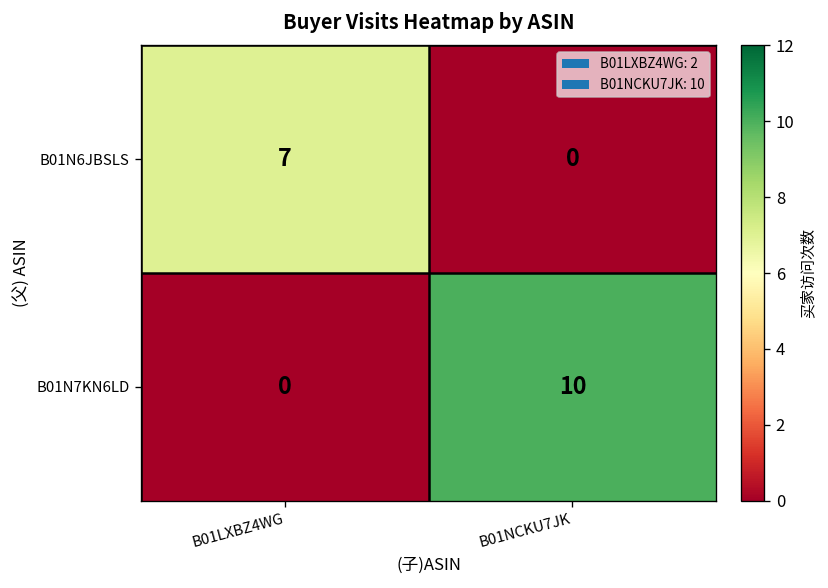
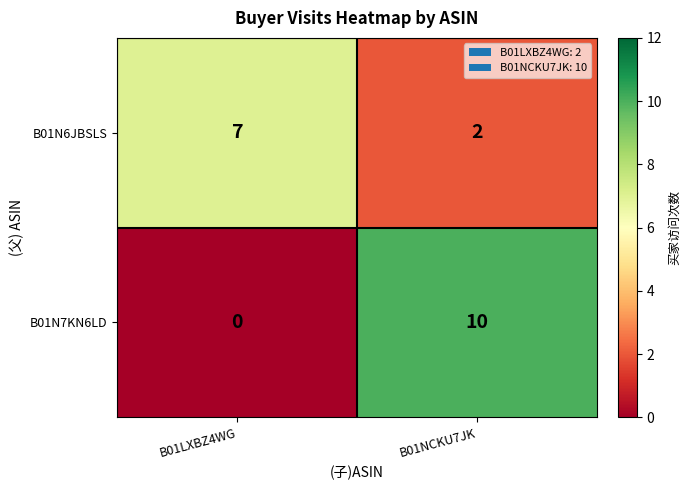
B01N6JBSLS, B01NCKU7JK: 0 -> 2
